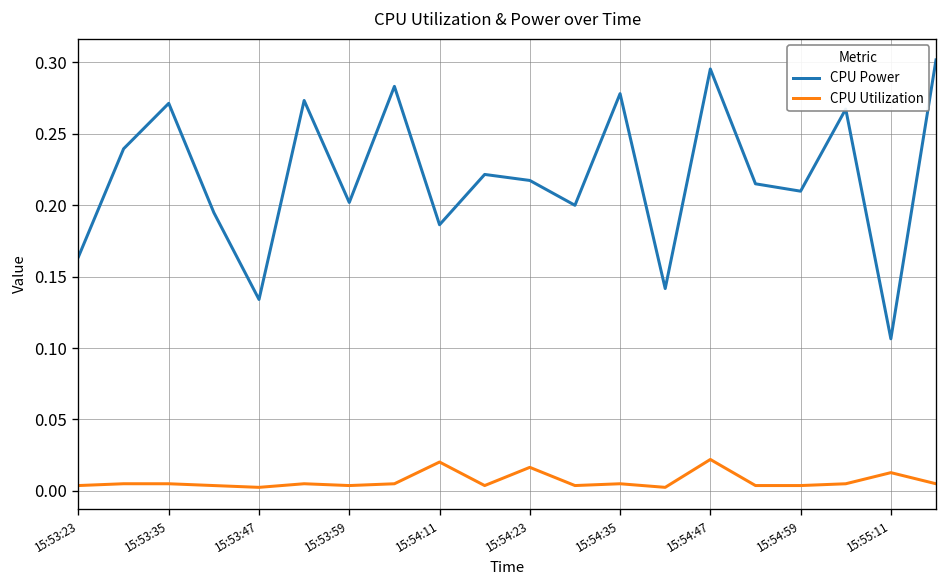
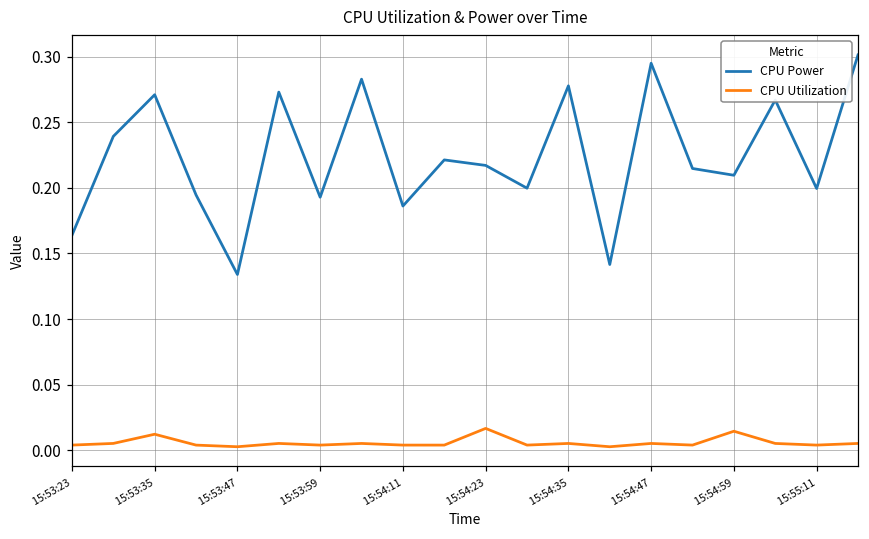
CPU Utilization, 15:53:35: 0.005 -> 0.012
CPU Power, 15:53:59: 0.202 -> 0.193
CPU Utilization, 15:54:11: 0.020 -> 0.004
CPU Utilization, 15:54:47: 0.022 -> 0.005
CPU Utilization, 15:54:59: 0.004 -> 0.014
CPU Power, 15:55:11: 0.106 -> 0.200
CPU Utilization, 15:55:11: 0.013 -> 0.004
